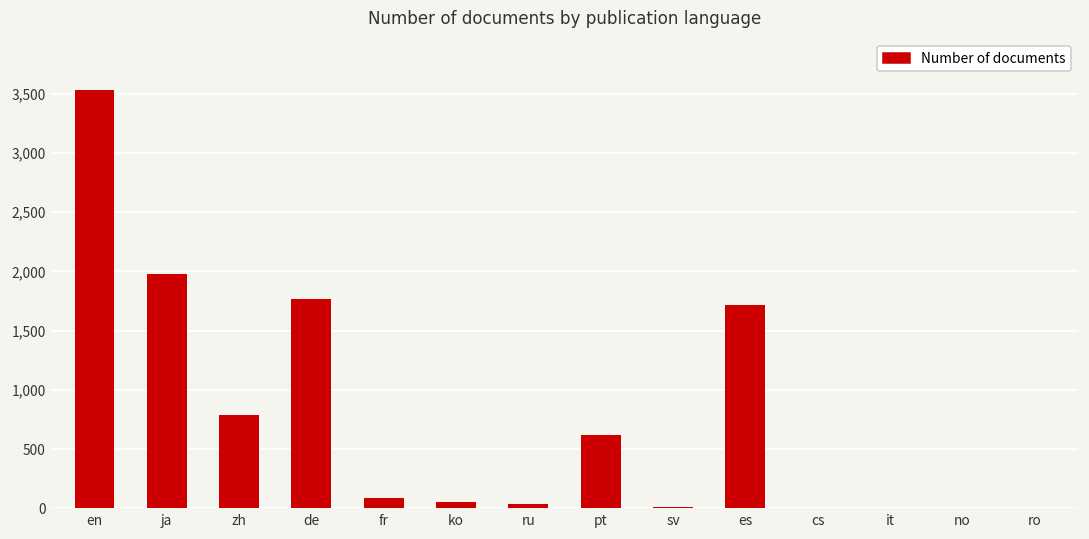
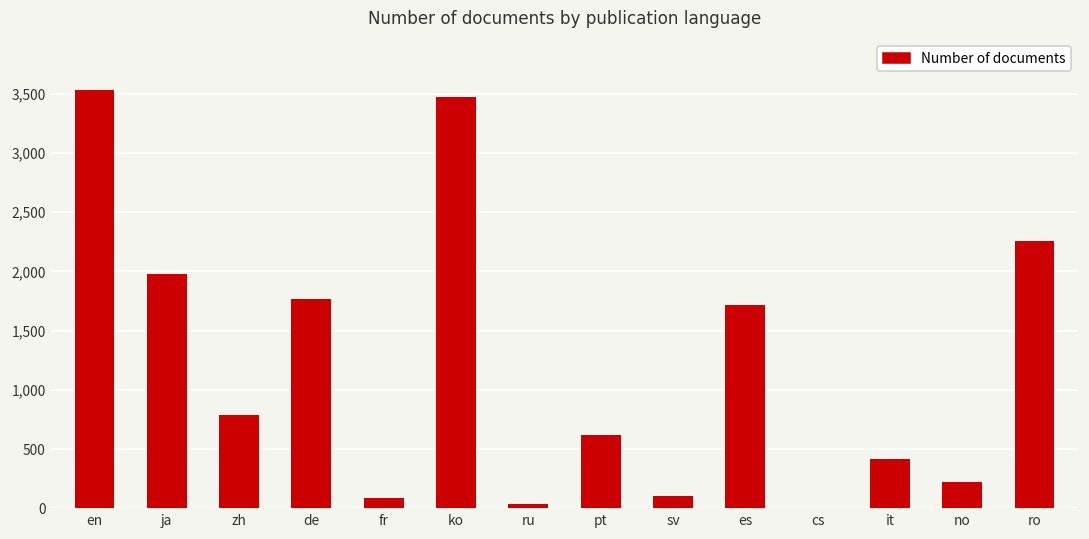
ko: 60 -> 3,480
sv: 10 -> 100
it: 0 -> 410
no: 0 -> 230
ro: 0 -> 2,250
